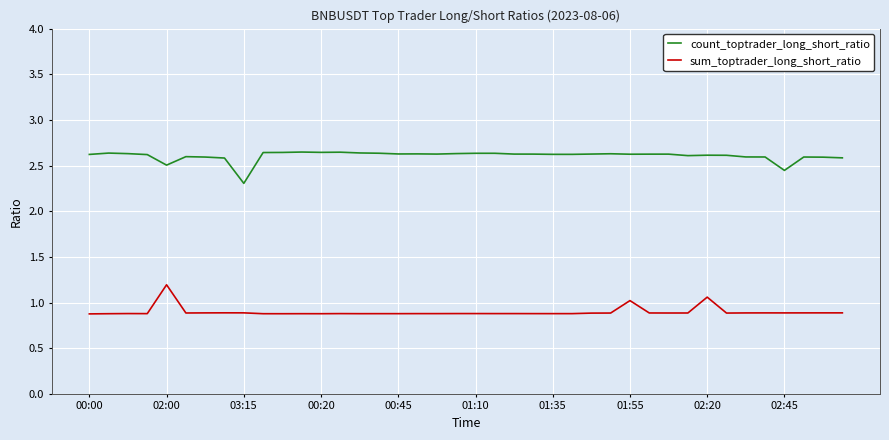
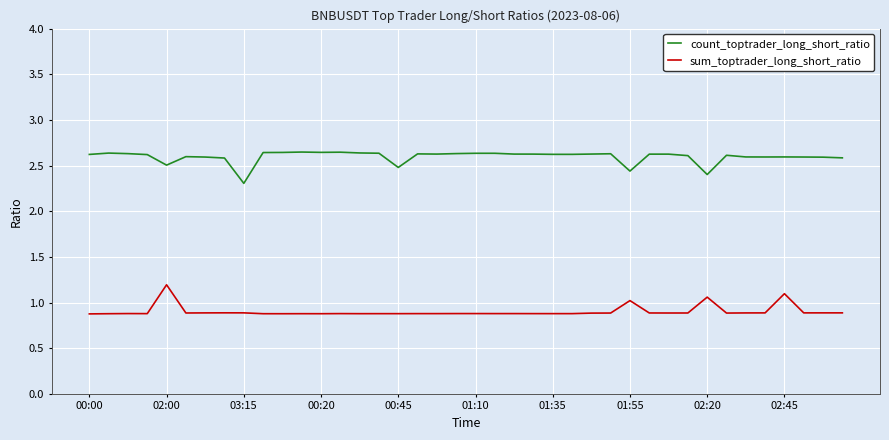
count_toptrader_long_short_ratio, 00:45: 2.6 -> 2.5
count_toptrader_long_short_ratio, 01:55: 2.6 -> 2.4
count_toptrader_long_short_ratio, 02:20: 2.6 -> 2.4
count_toptrader_long_short_ratio, 02:45: 2.4 -> 2.6
sum_toptrader_long_short_ratio, 02:45: 0.9 -> 1.1
